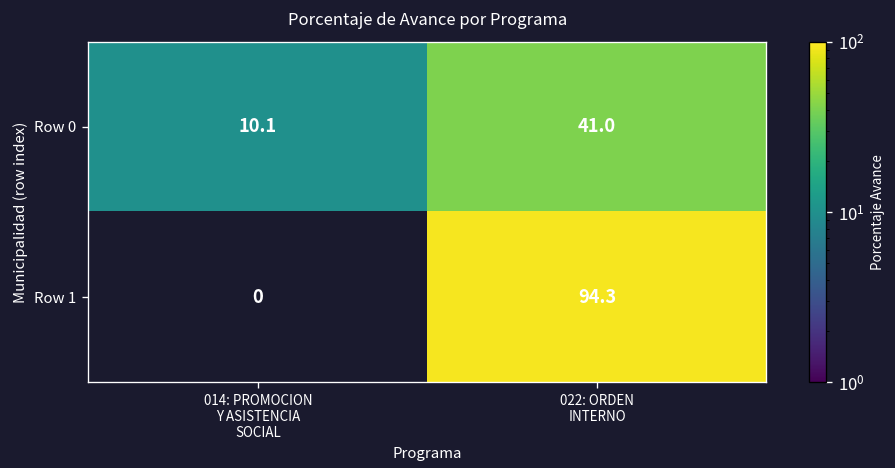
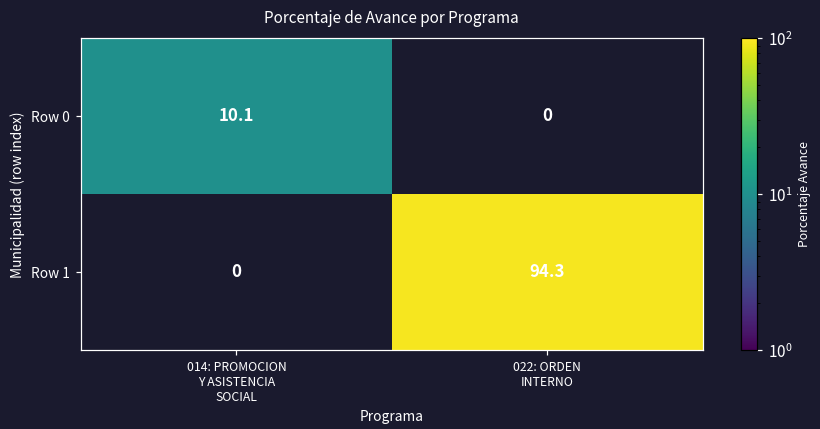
Row 0, 022: ORDEN INTERNO: 41.0 -> 0
